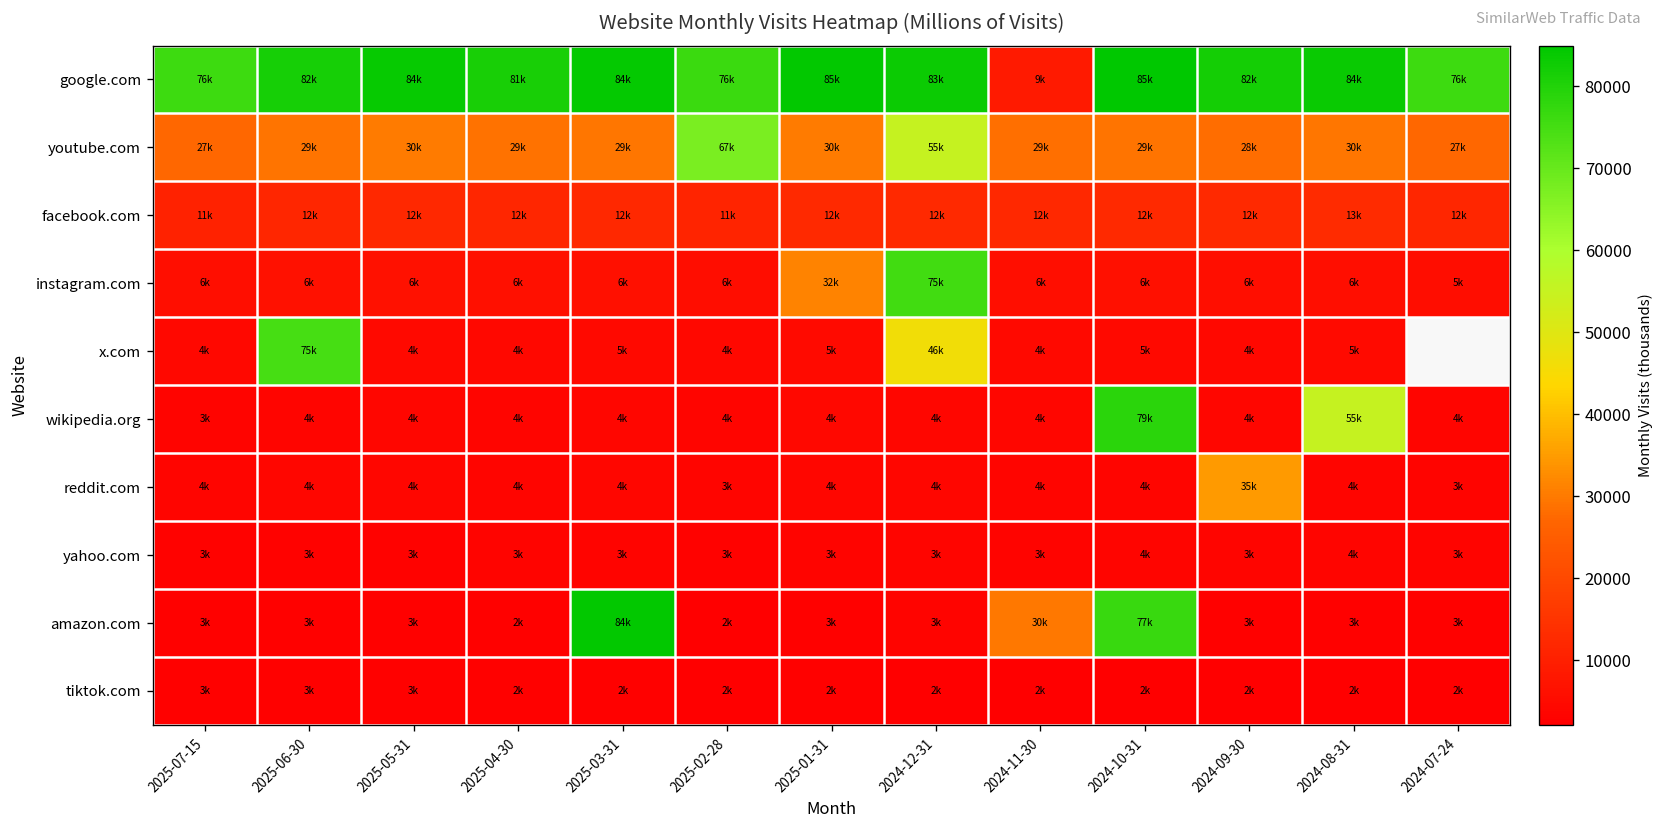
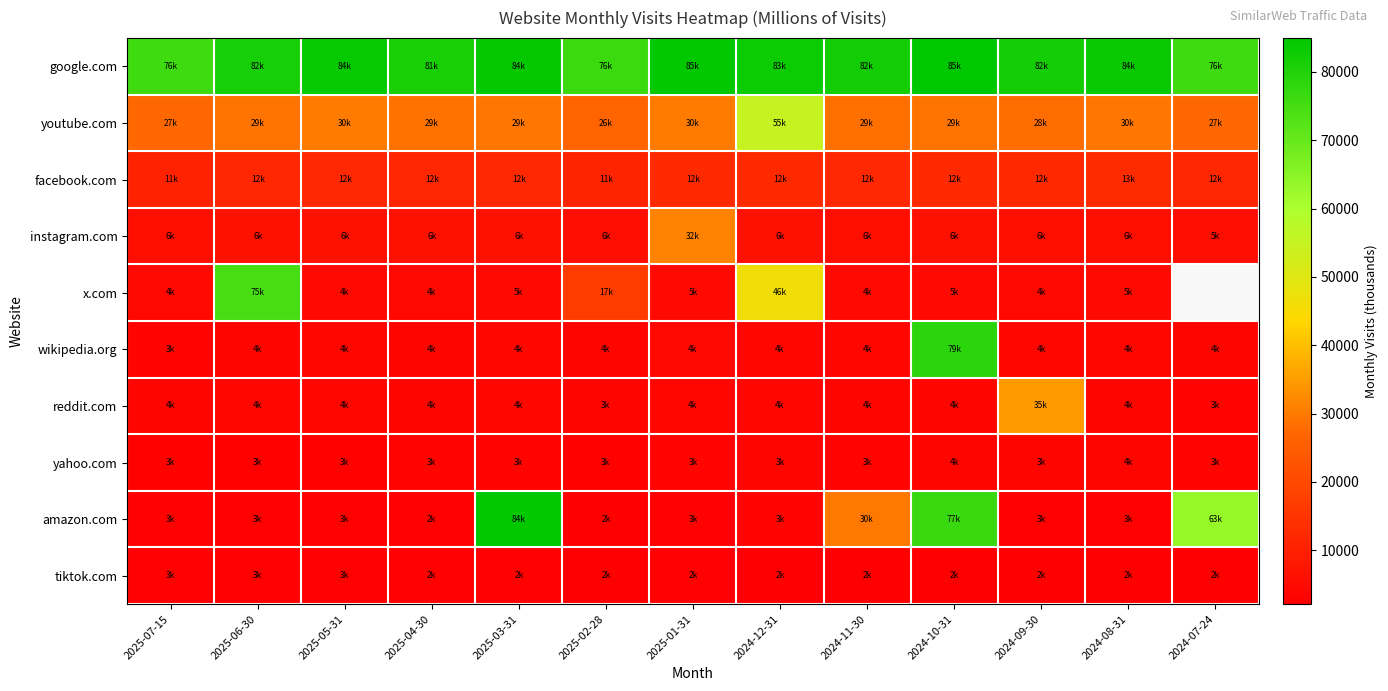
google.com, 2024-11-30: 9k -> 82k
youtube.com, 2025-02-28: 67k -> 26k
instagram.com, 2024-12-31: 75k -> 6k
x.com, 2025-02-28: 4k -> 17k
wikipedia.org, 2024-08-31: 55k -> 4k
amazon.com, 2024-07-24: 3k -> 63k
